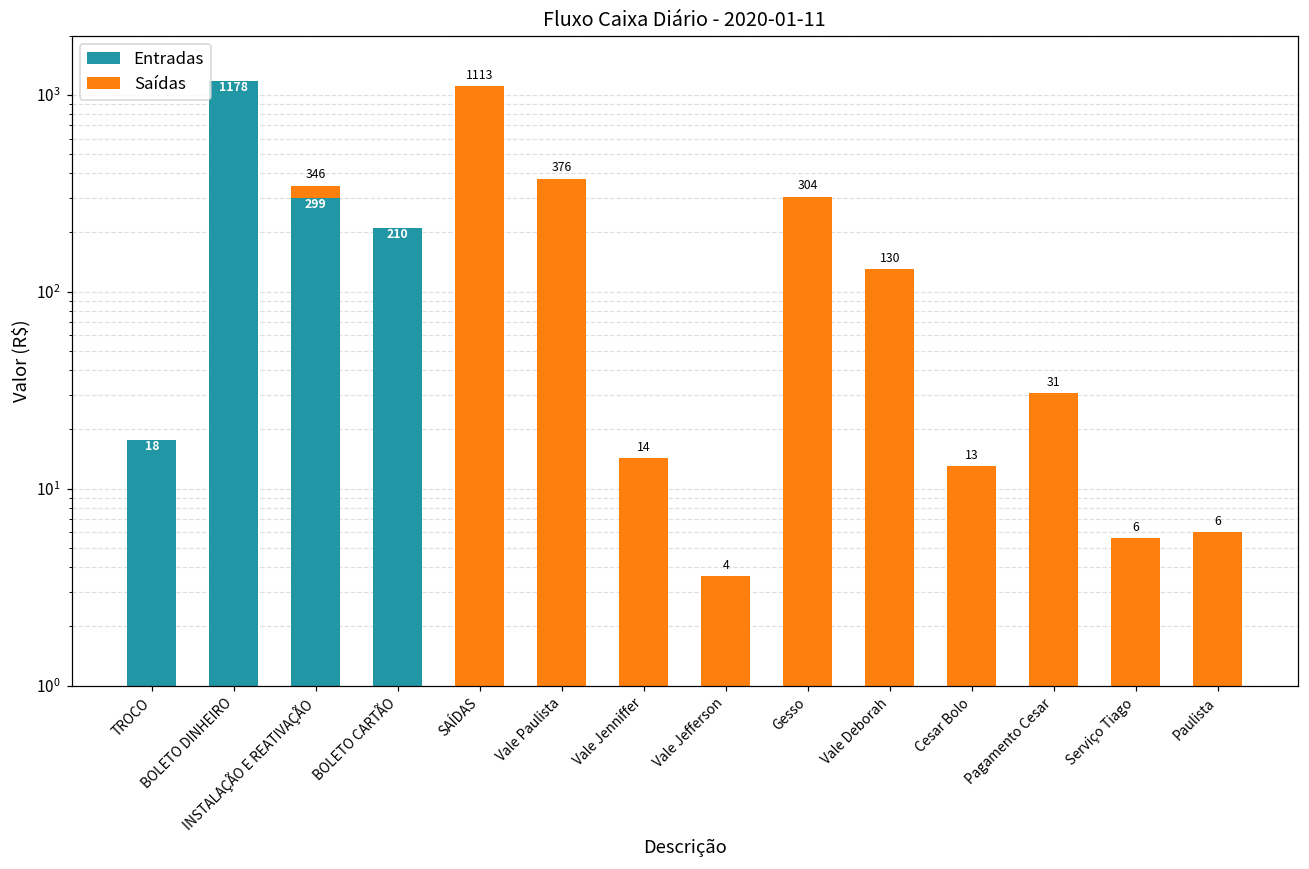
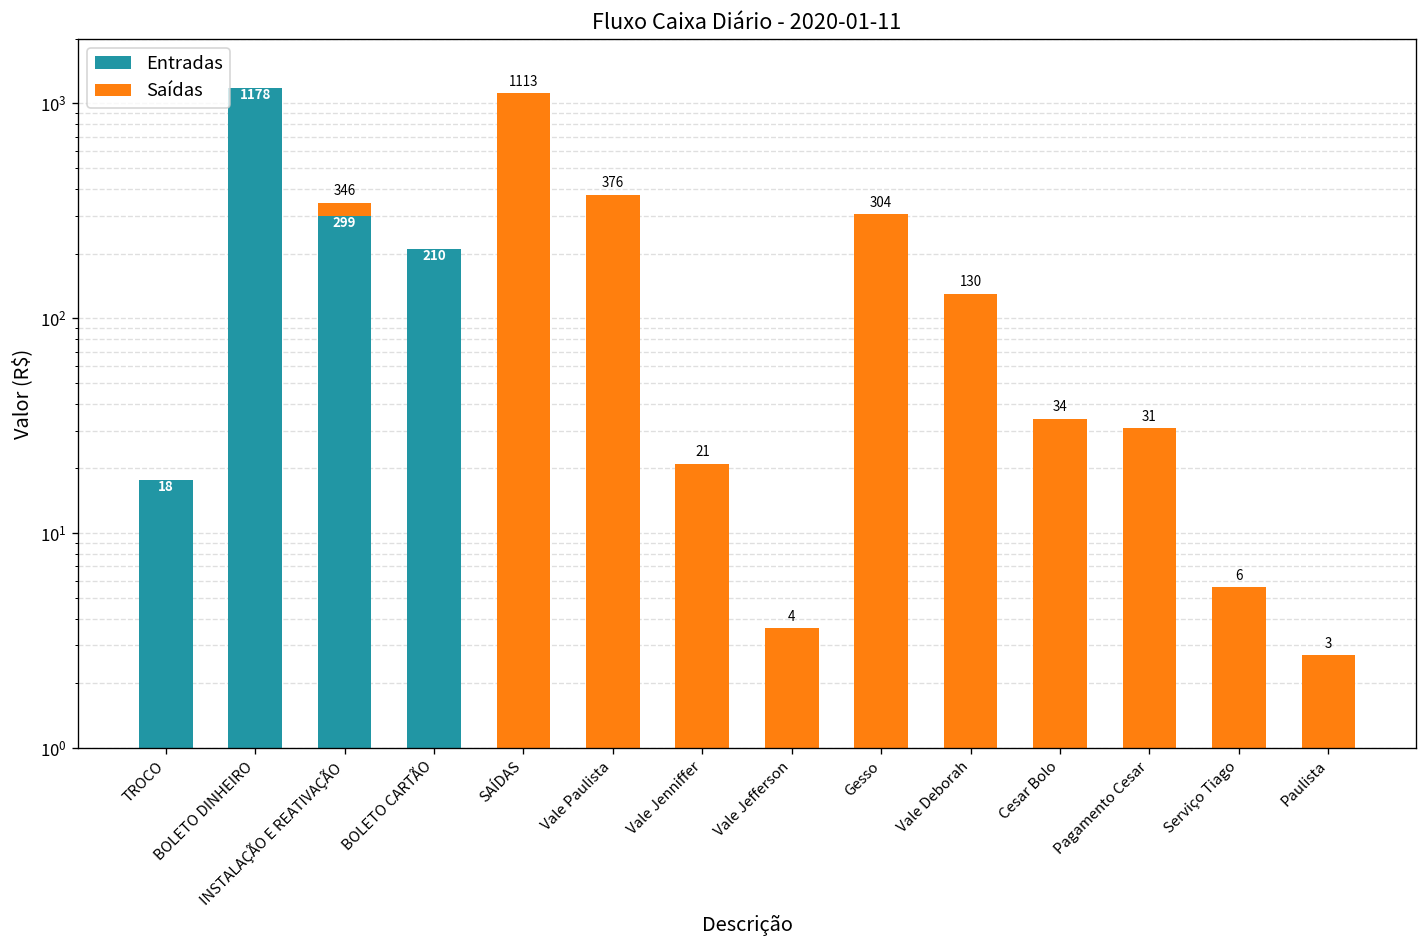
Saídas, Vale Jenniffer: 14 -> 21
Saídas, Cesar Bolo: 13 -> 34
Saídas, Paulista: 6 -> 3
